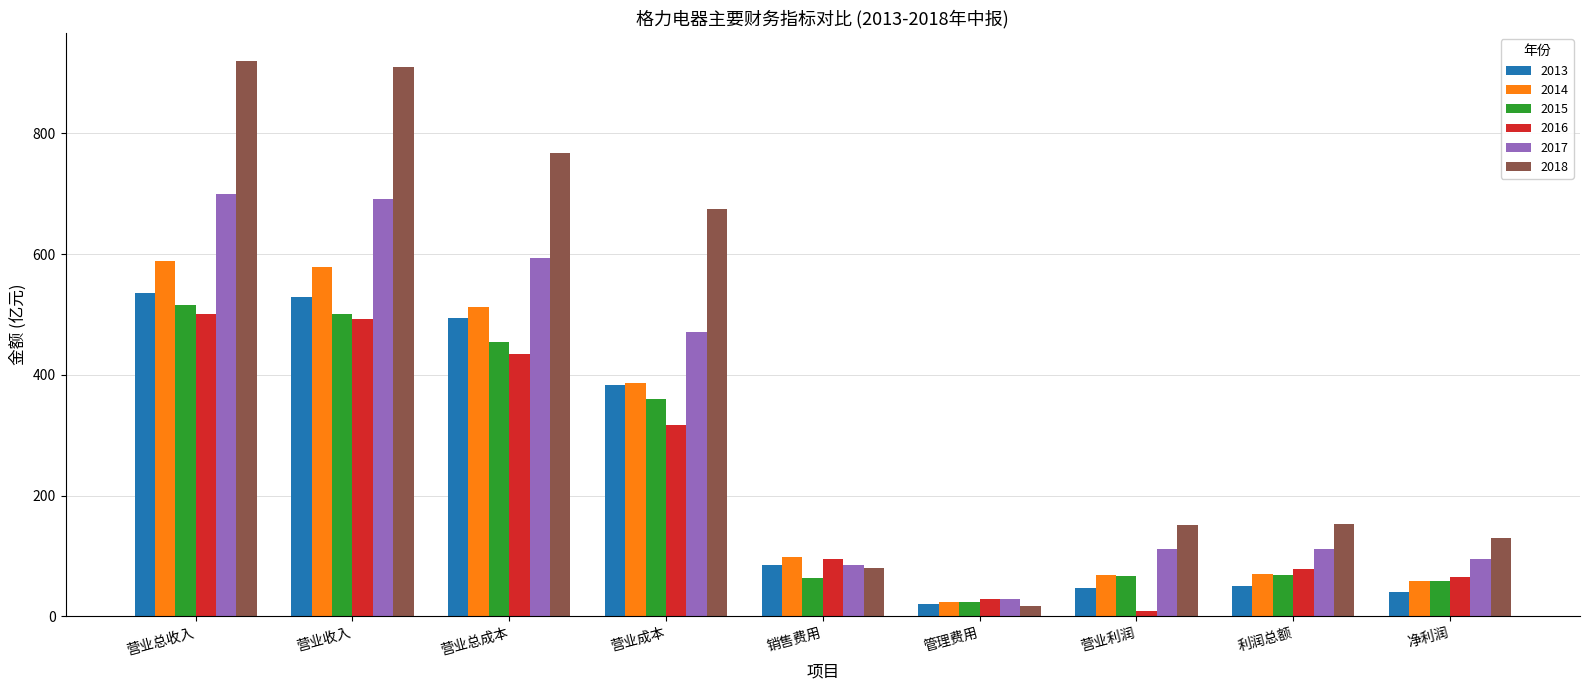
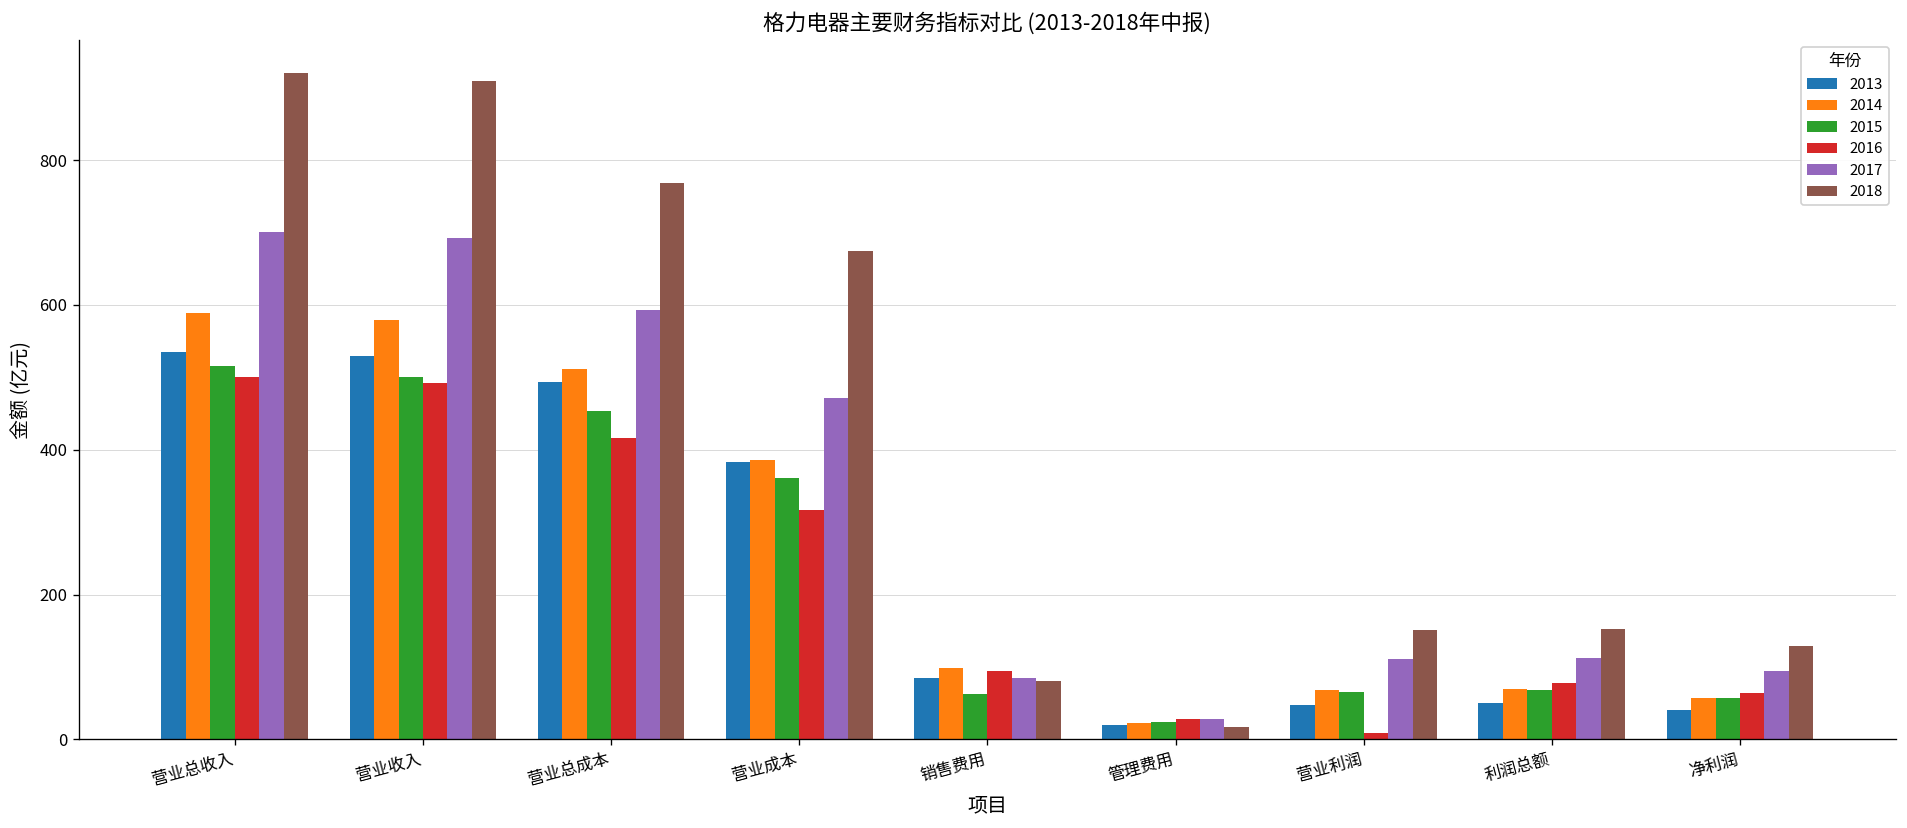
2016, 营业总成本: 430 -> 420
